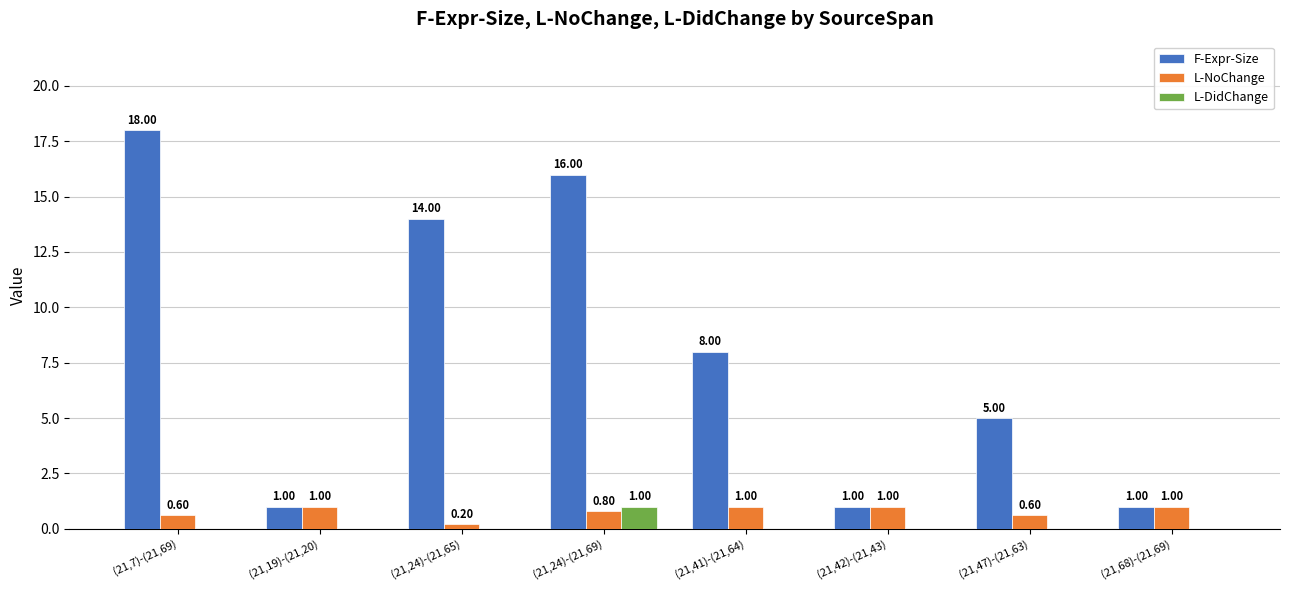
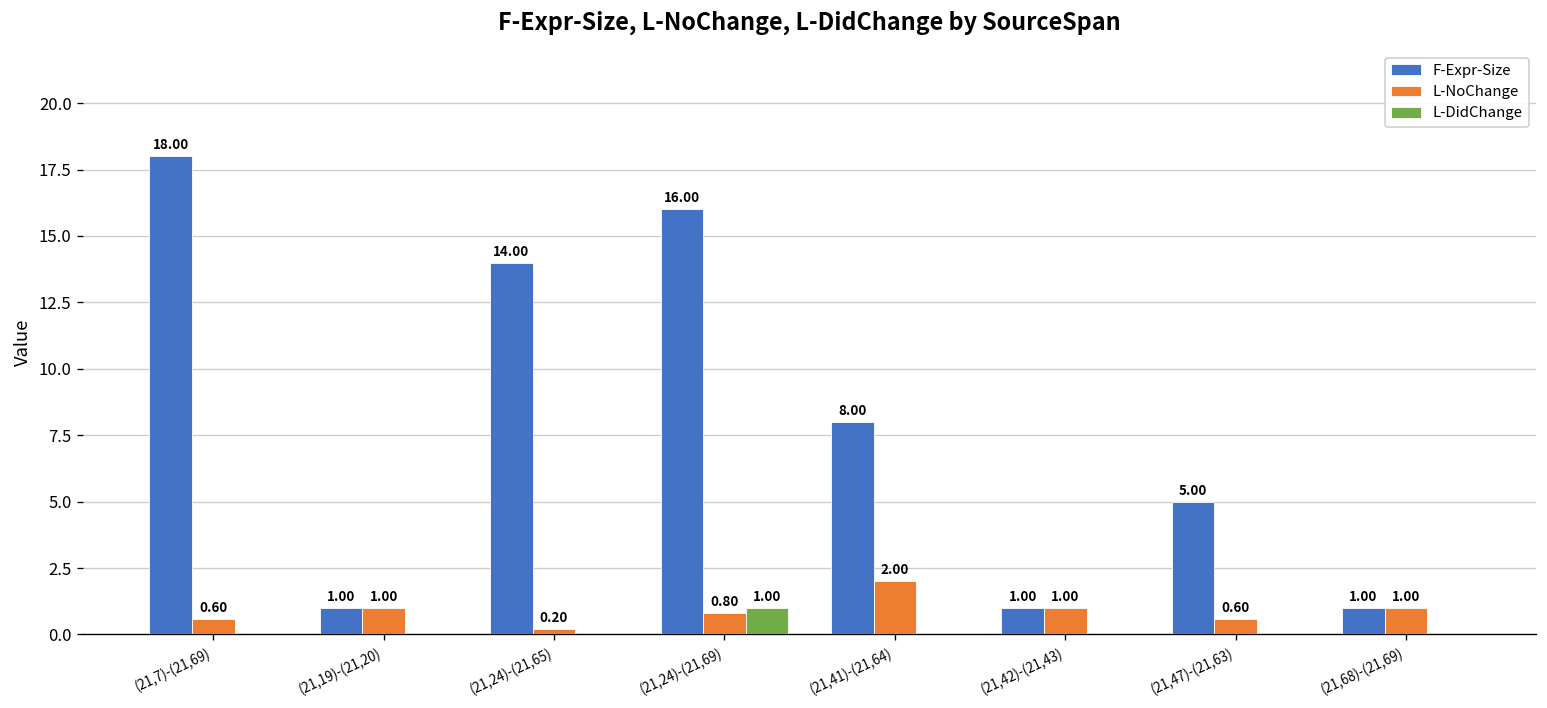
L-NoChange, (21,41)-(21,64): 1.00 -> 2.00
